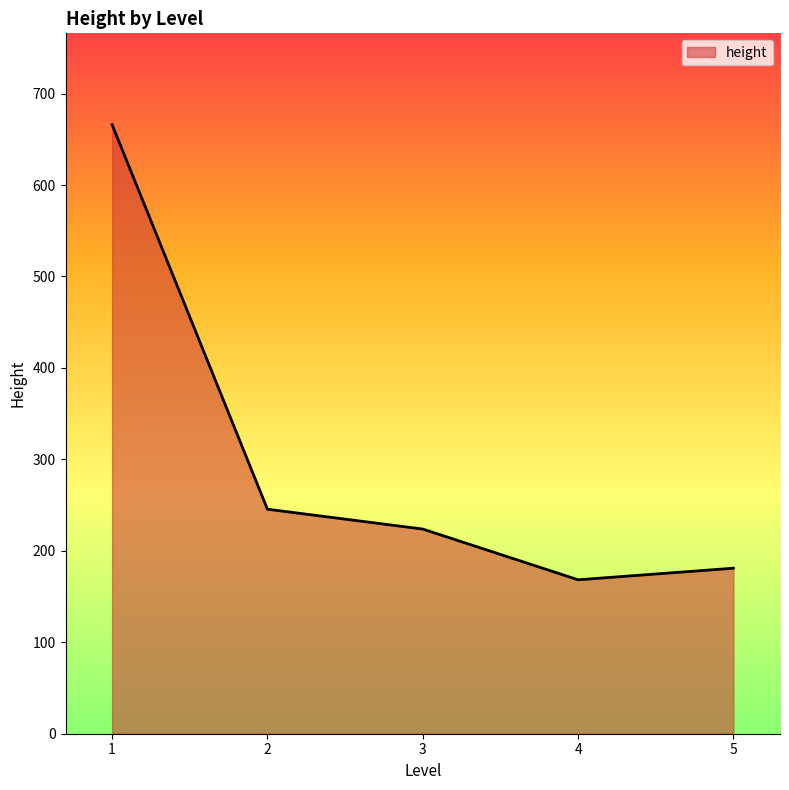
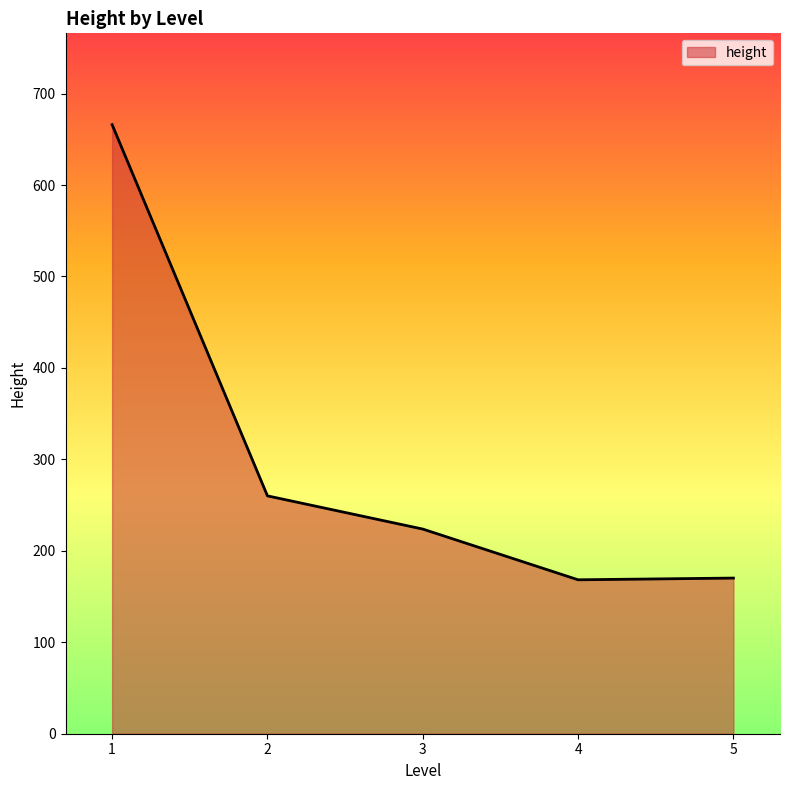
2: 250 -> 260
5: 180 -> 170
